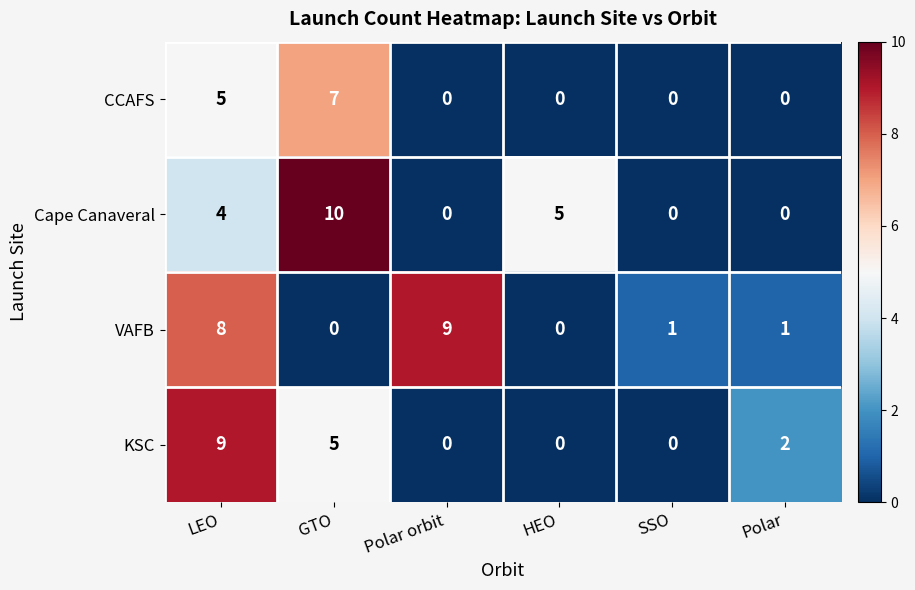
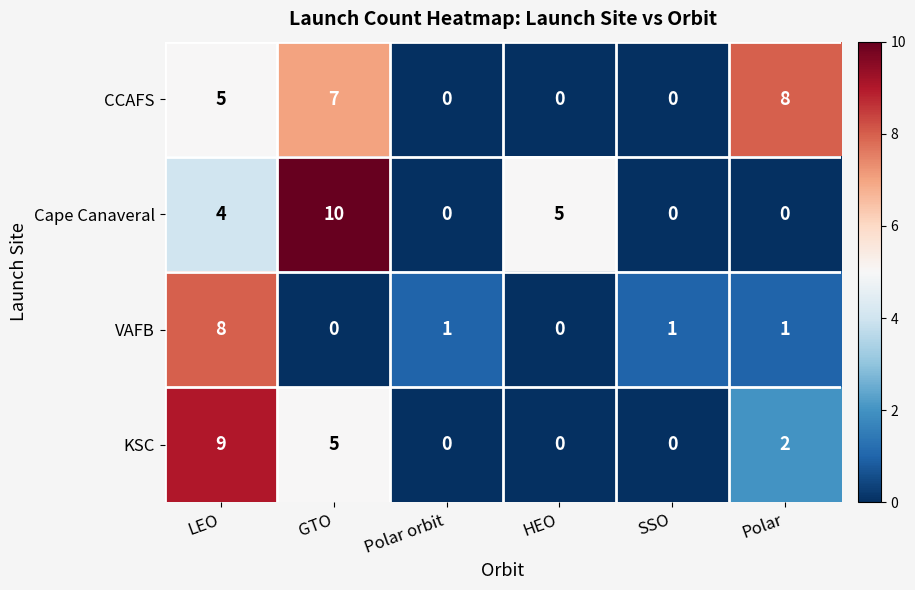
CCAFS, Polar: 0 -> 8
VAFB, Polar orbit: 9 -> 1
